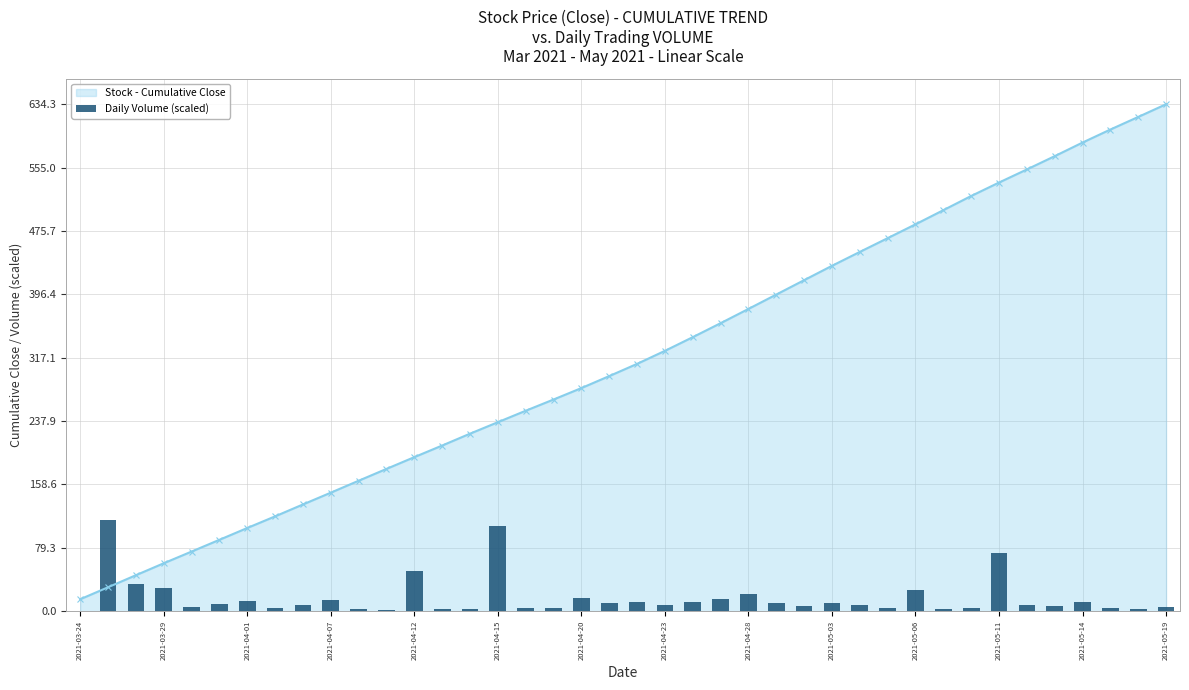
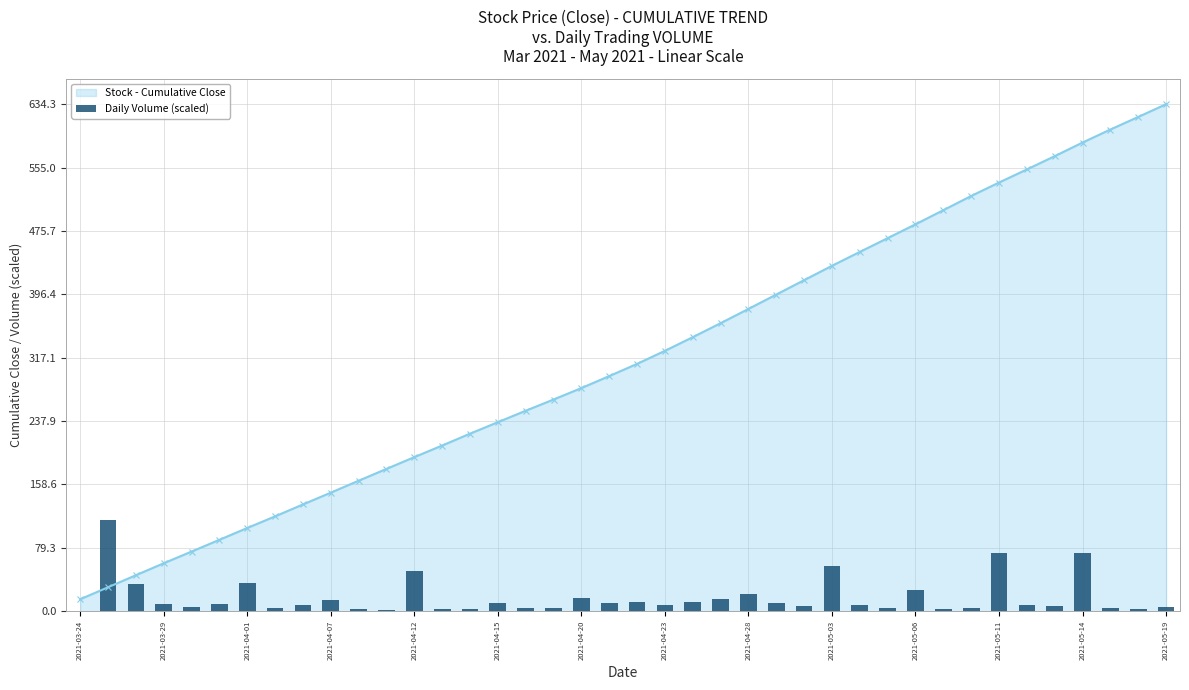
Daily Volume (scaled), 2021-03-29: 30 -> 10
Daily Volume (scaled), 2021-04-01: 10 -> 40
Daily Volume (scaled), 2021-04-15: 110 -> 10
Daily Volume (scaled), 2021-05-03: 10 -> 60
Daily Volume (scaled), 2021-05-14: 10 -> 70
